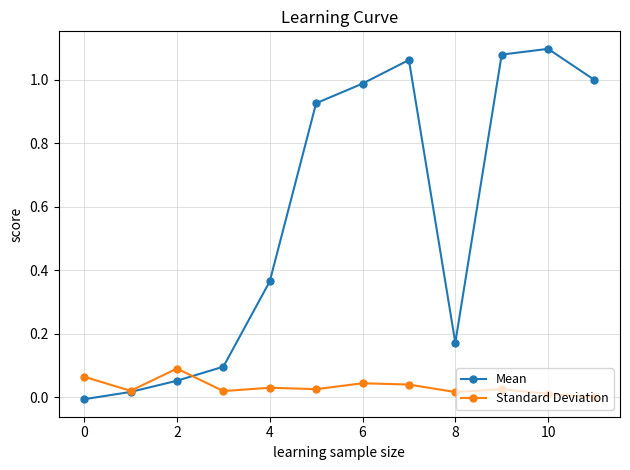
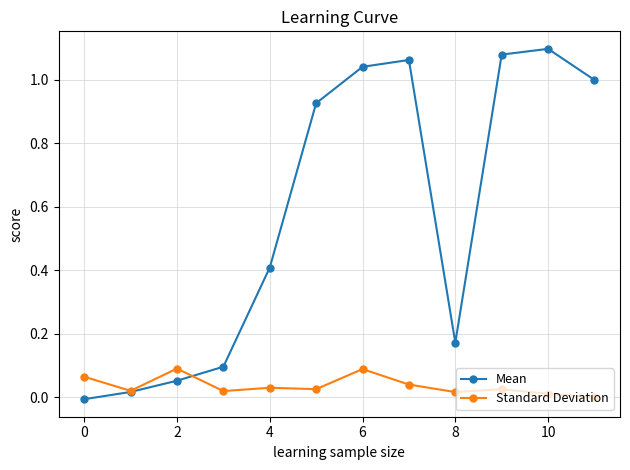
Mean, 4: 0.36 -> 0.41
Mean, 6: 0.99 -> 1.04
Standard Deviation, 6: 0.04 -> 0.09
